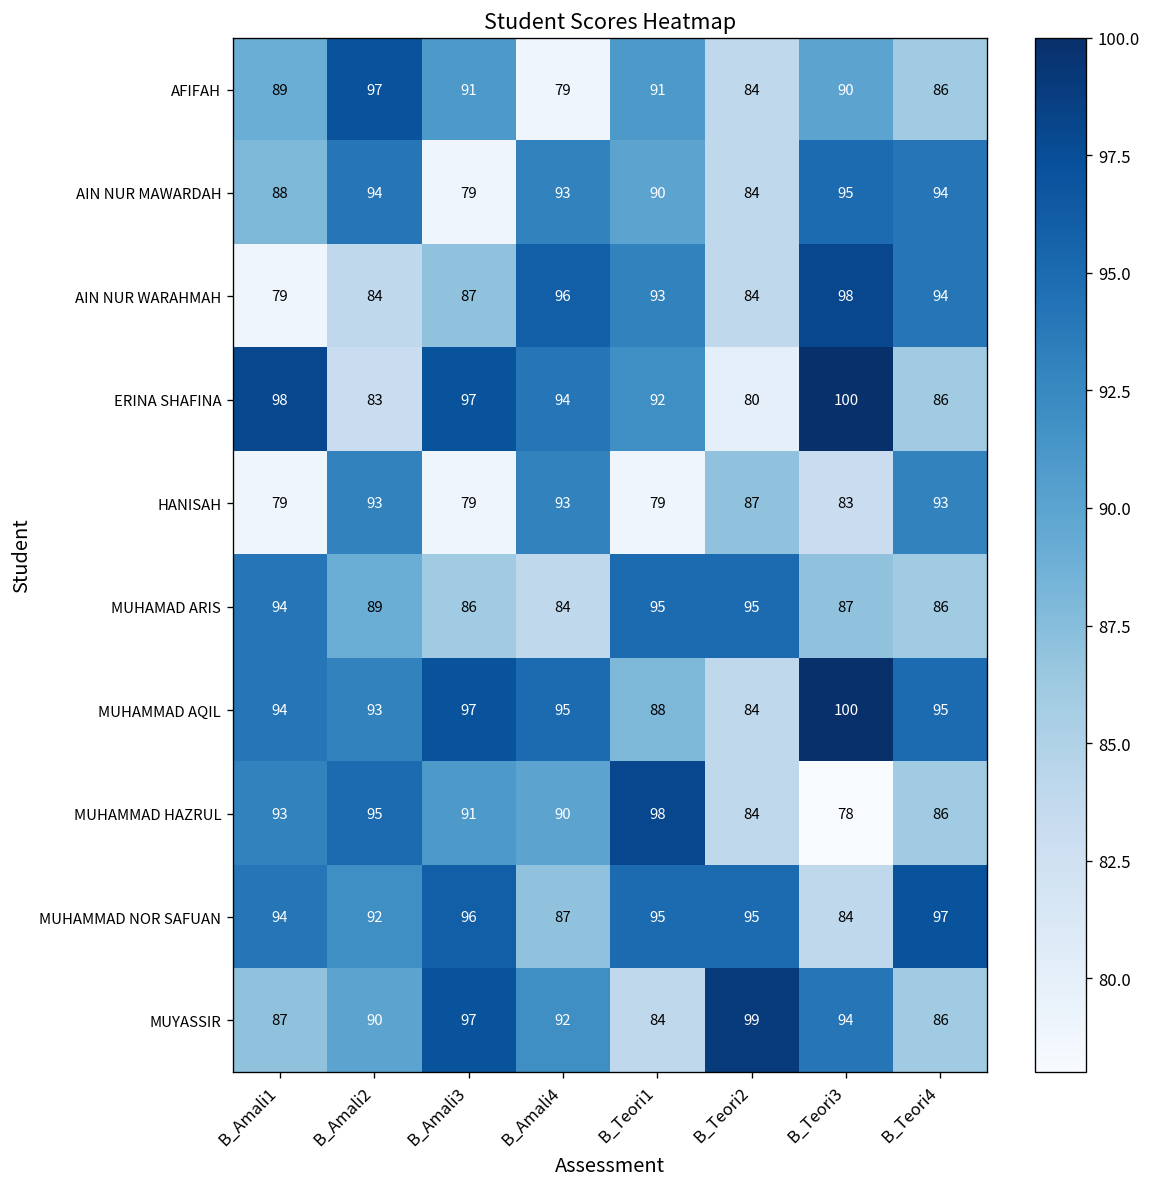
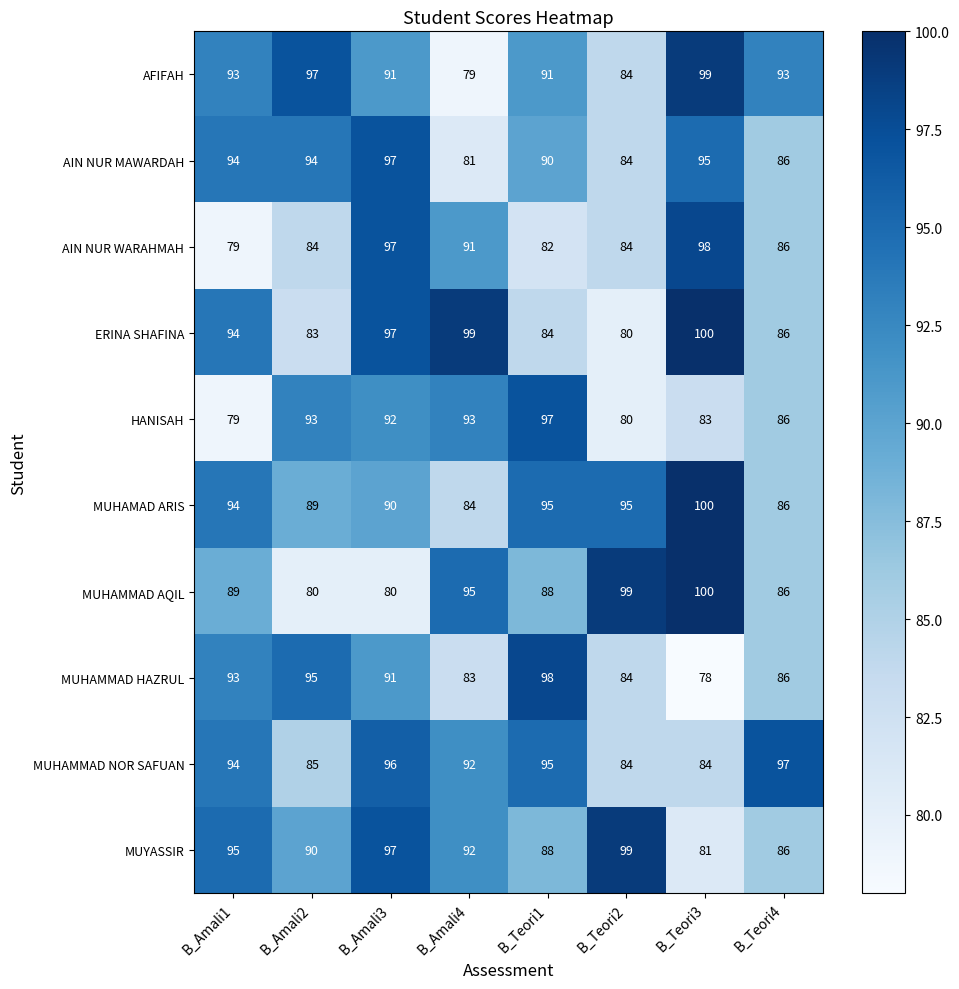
AFIFAH, B_Amali1: 89 -> 93
AFIFAH, B_Teori3: 90 -> 99
AFIFAH, B_Teori4: 86 -> 93
AIN NUR MAWARDAH, B_Amali1: 88 -> 94
AIN NUR MAWARDAH, B_Amali3: 79 -> 97
AIN NUR MAWARDAH, B_Amali4: 93 -> 81
AIN NUR MAWARDAH, B_Teori4: 94 -> 86
AIN NUR WARAHMAH, B_Amali3: 87 -> 97
AIN NUR WARAHMAH, B_Amali4: 96 -> 91
AIN NUR WARAHMAH, B_Teori1: 93 -> 82
AIN NUR WARAHMAH, B_Teori4: 94 -> 86
ERINA SHAFINA, B_Amali1: 98 -> 94
ERINA SHAFINA, B_Amali4: 94 -> 99
ERINA SHAFINA, B_Teori1: 92 -> 84
HANISAH, B_Amali3: 79 -> 92
HANISAH, B_Teori1: 79 -> 97
HANISAH, B_Teori2: 87 -> 80
HANISAH, B_Teori4: 93 -> 86
MUHAMAD ARIS, B_Amali3: 86 -> 90
MUHAMAD ARIS, B_Teori3: 87 -> 100
MUHAMMAD AQIL, B_Amali1: 94 -> 89
MUHAMMAD AQIL, B_Amali2: 93 -> 80
MUHAMMAD AQIL, B_Amali3: 97 -> 80
MUHAMMAD AQIL, B_Teori2: 84 -> 99
MUHAMMAD AQIL, B_Teori4: 95 -> 86
MUHAMMAD HAZRUL, B_Amali4: 90 -> 83
MUHAMMAD NOR SAFUAN, B_Amali2: 92 -> 85
MUHAMMAD NOR SAFUAN, B_Amali4: 87 -> 92
MUHAMMAD NOR SAFUAN, B_Teori2: 95 -> 84
MUYASSIR, B_Amali1: 87 -> 95
MUYASSIR, B_Teori1: 84 -> 88
MUYASSIR, B_Teori3: 94 -> 81
